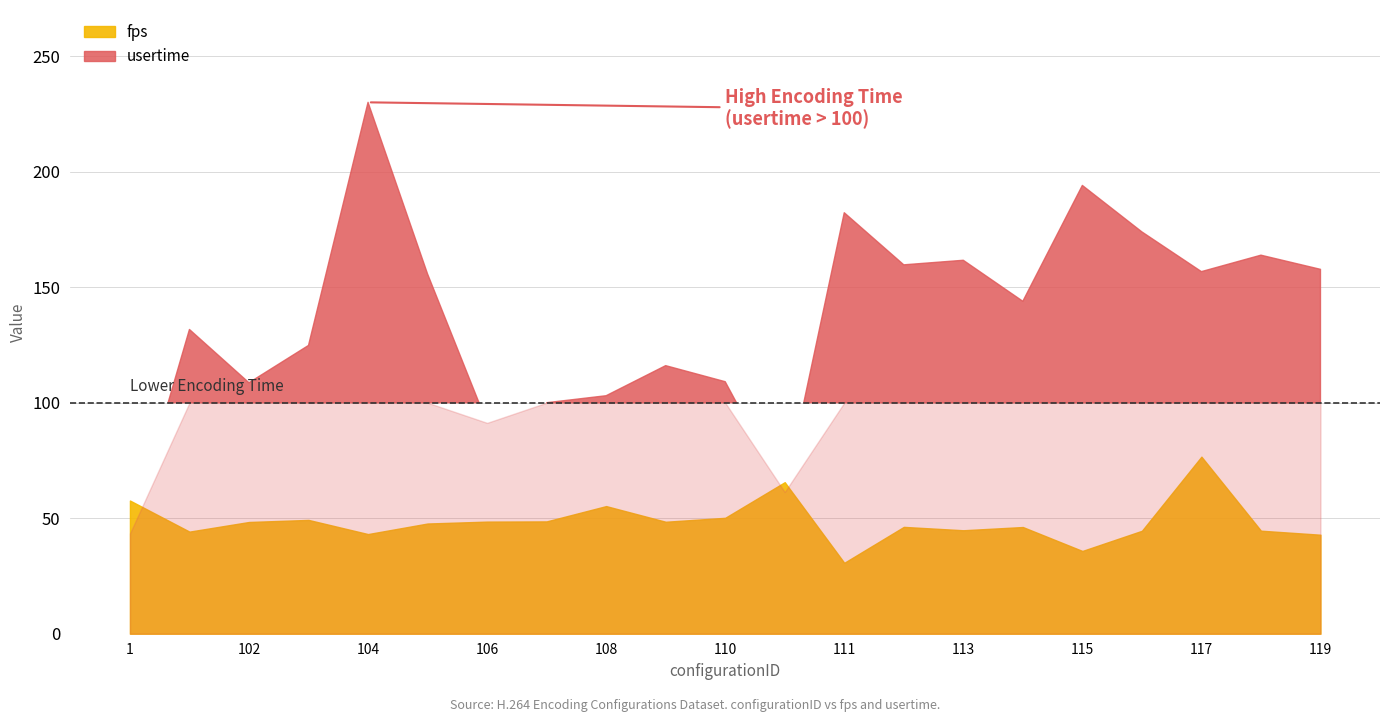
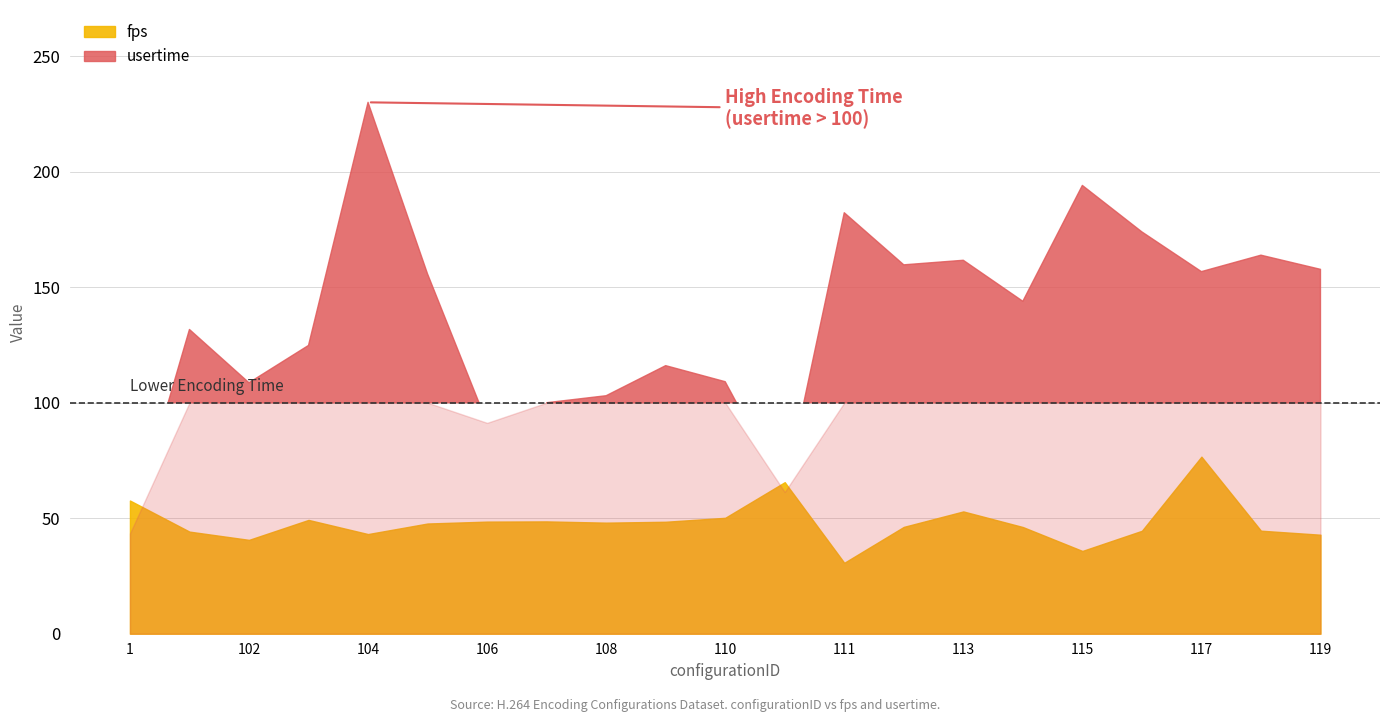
fps, 102: 48 -> 41
fps, 108: 55 -> 48
fps, 113: 45 -> 53
